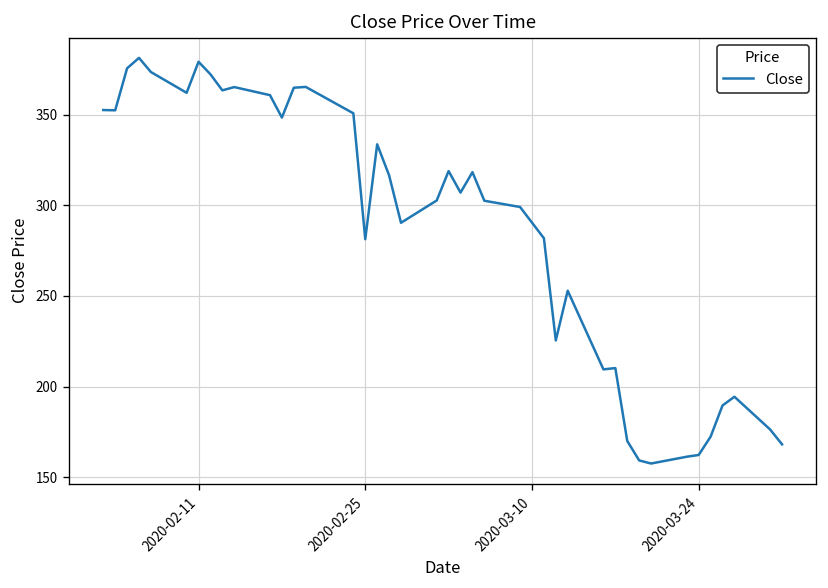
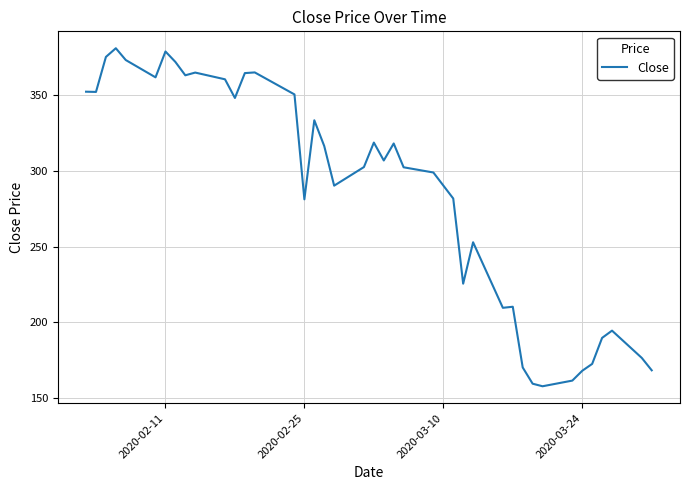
2020-03-24: 162 -> 168
